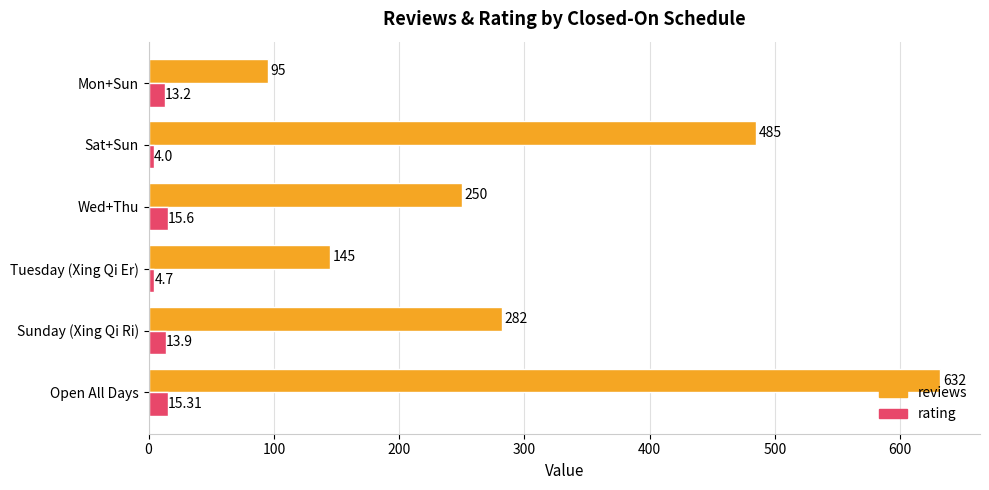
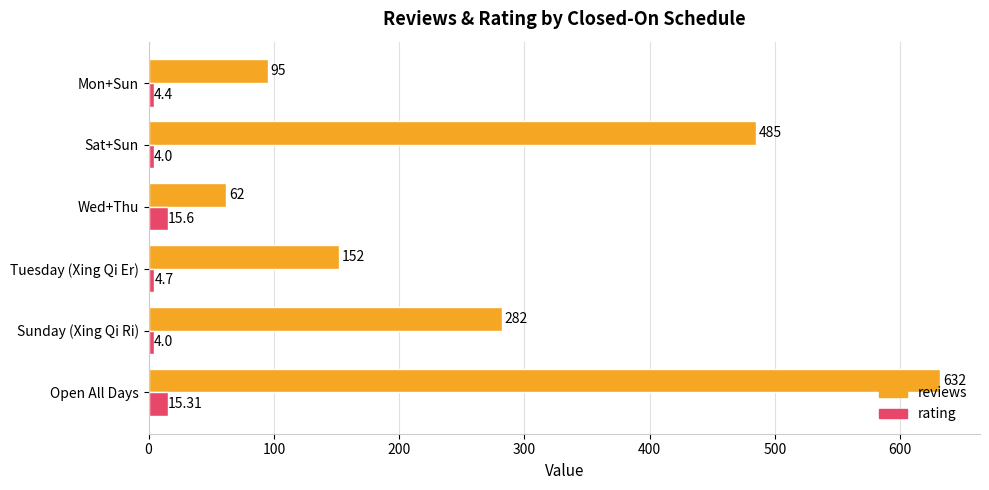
rating, Mon+Sun: 13.2 -> 4.4
reviews, Wed+Thu: 250 -> 62
reviews, Tuesday (Xing Qi Er): 145 -> 152
rating, Sunday (Xing Qi Ri): 13.9 -> 4.0
